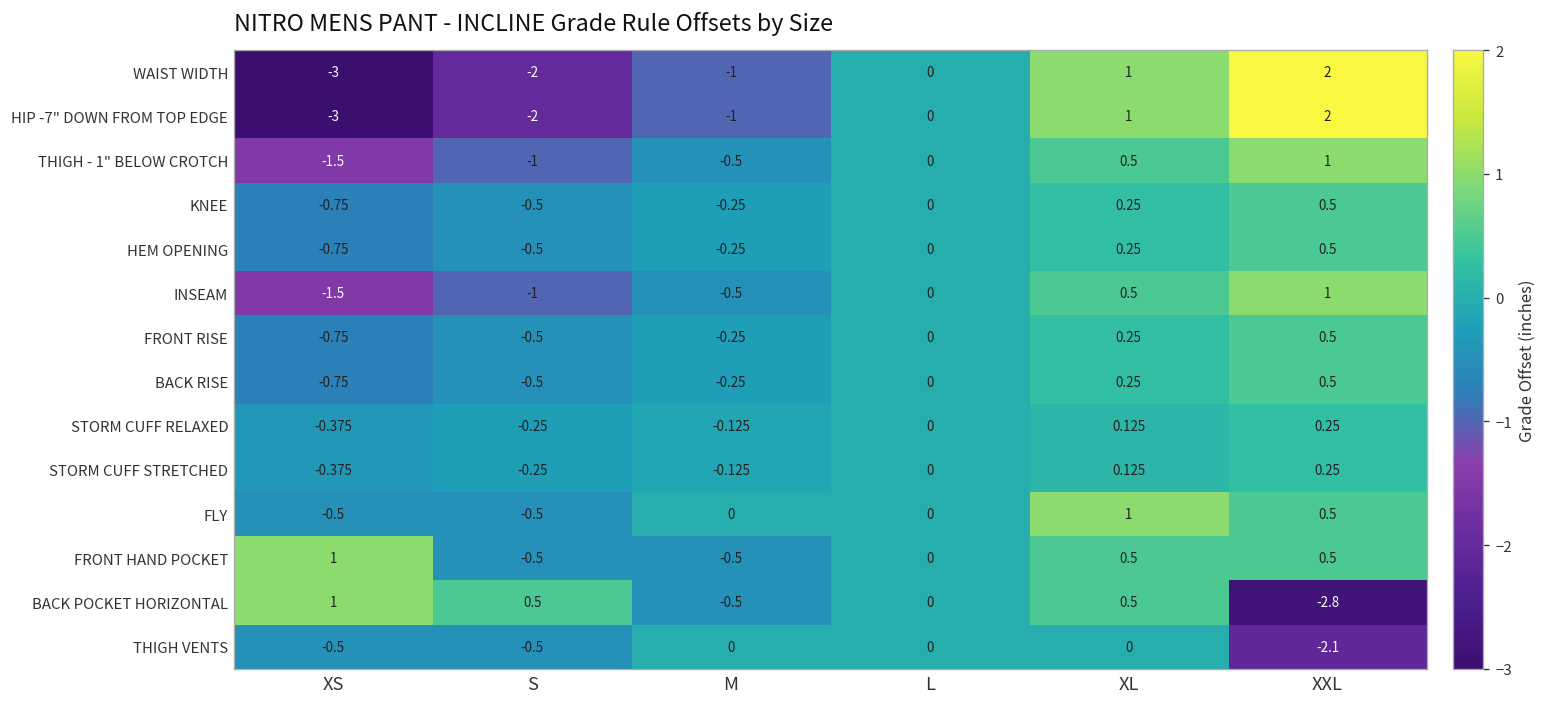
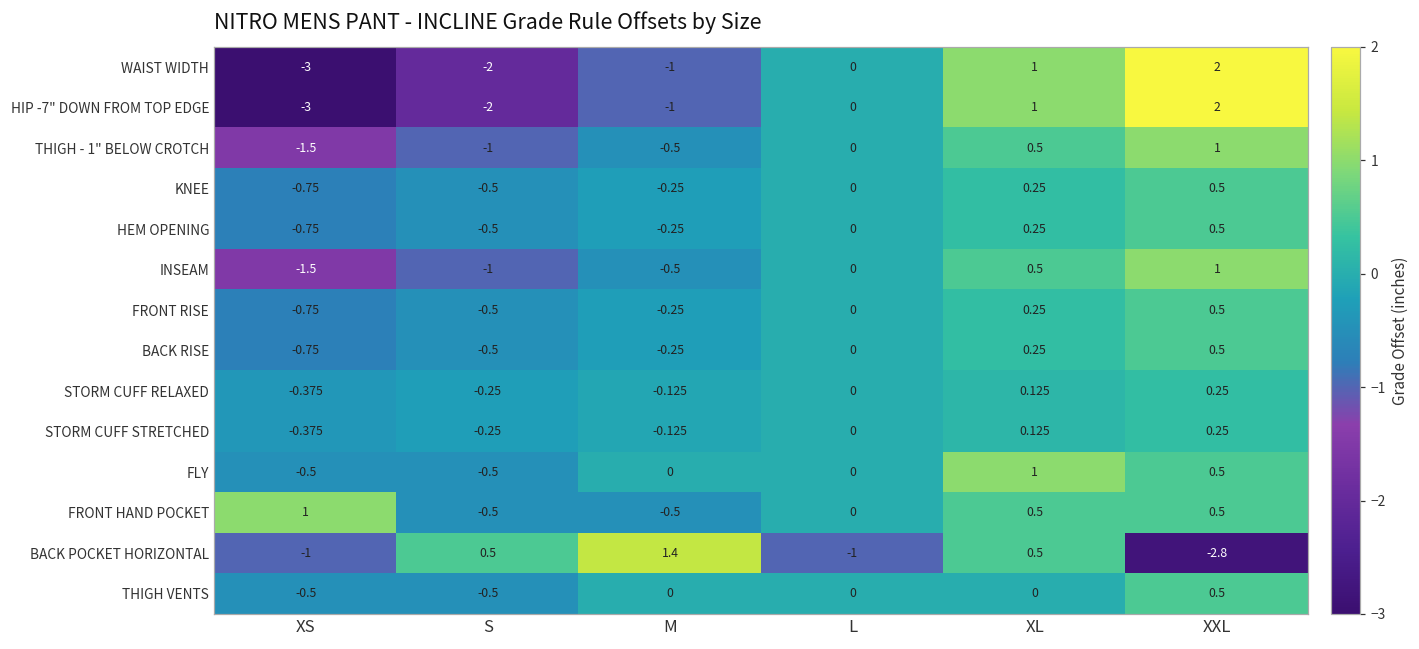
BACK POCKET HORIZONTAL, XS: 1 -> -1
BACK POCKET HORIZONTAL, M: -0.5 -> 1.4
BACK POCKET HORIZONTAL, L: 0 -> -1
THIGH VENTS, XXL: -2.1 -> 0.5
